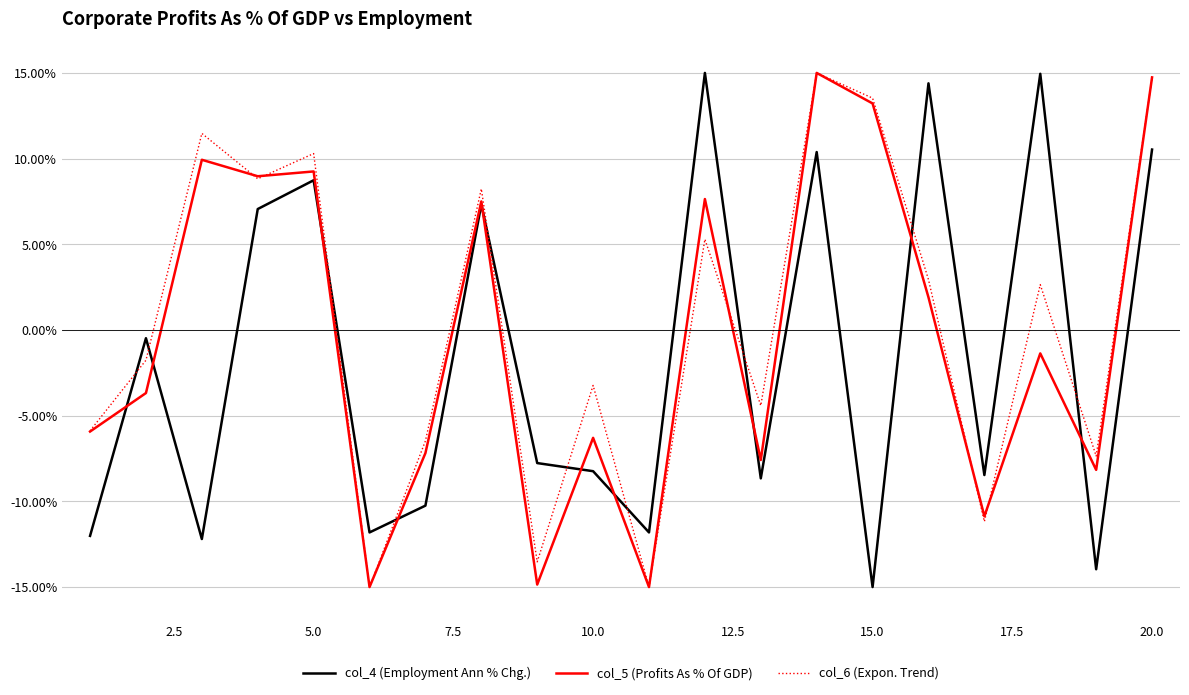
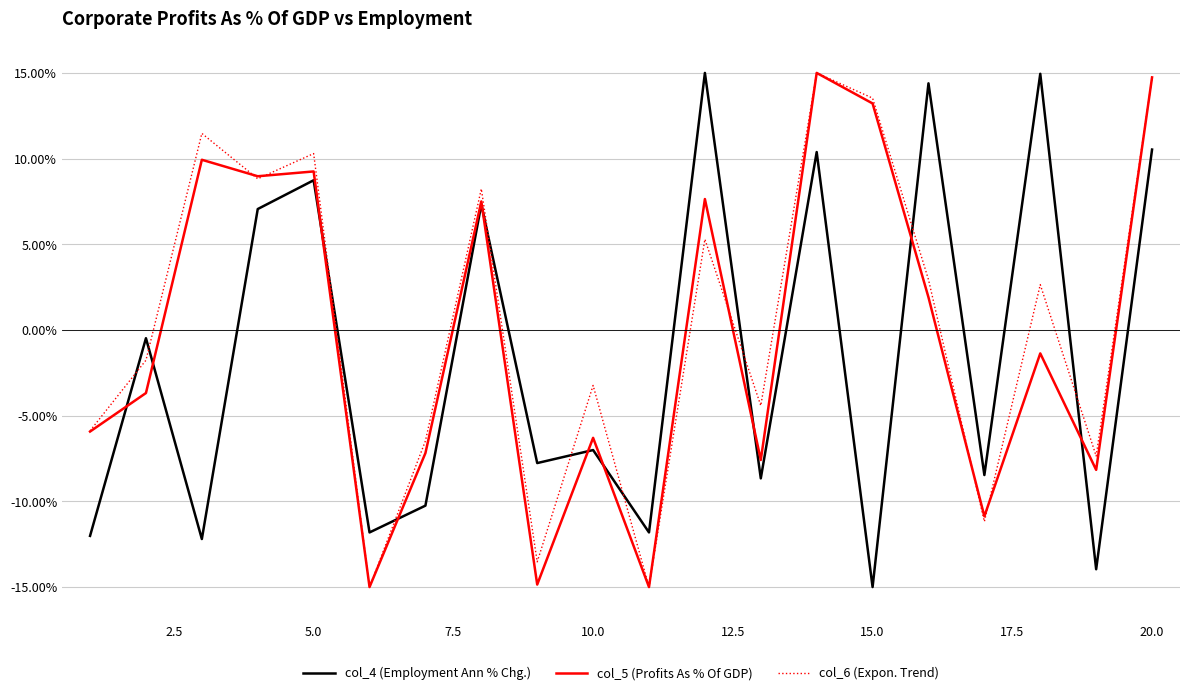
col_4 (Employment Ann % Chg.), 10.0: -8.2% -> -7.0%
